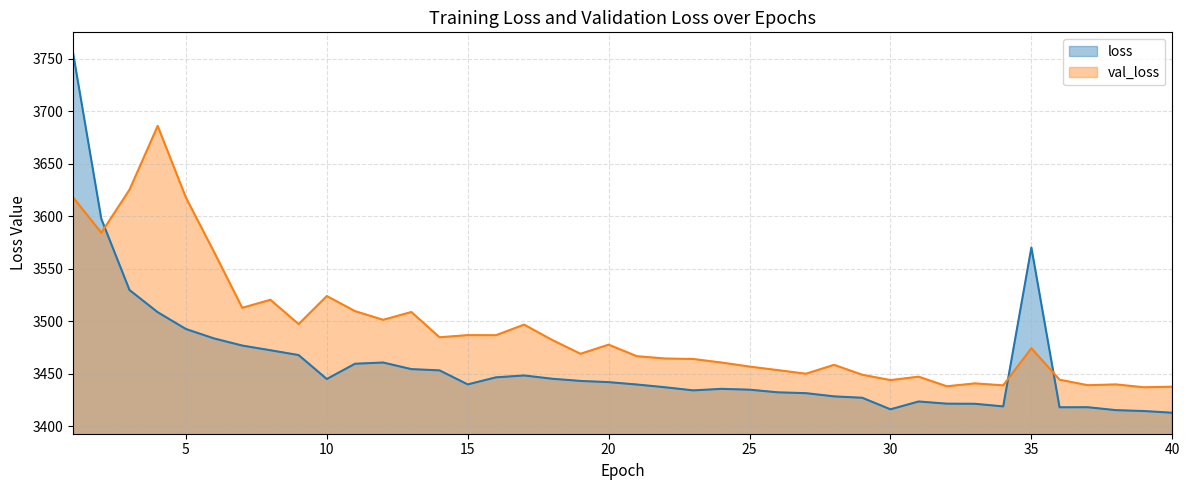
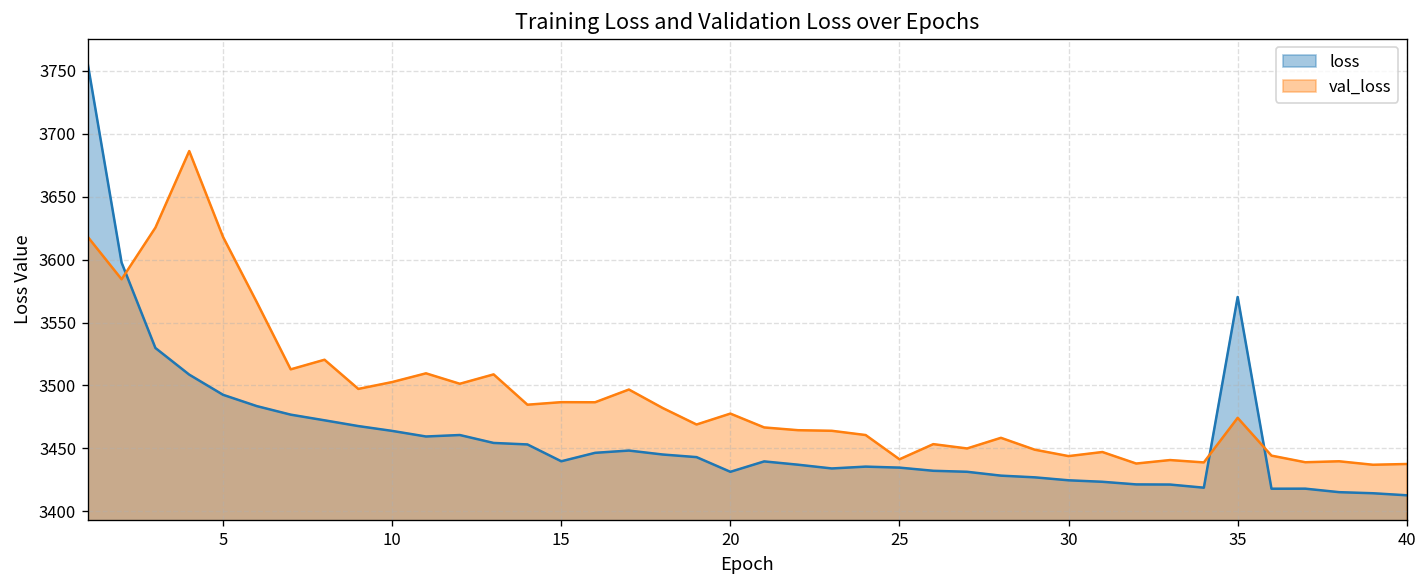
loss, 10: 3445 -> 3464
val_loss, 10: 3524 -> 3503
loss, 20: 3442 -> 3431
val_loss, 25: 3457 -> 3441
loss, 30: 3416 -> 3425
